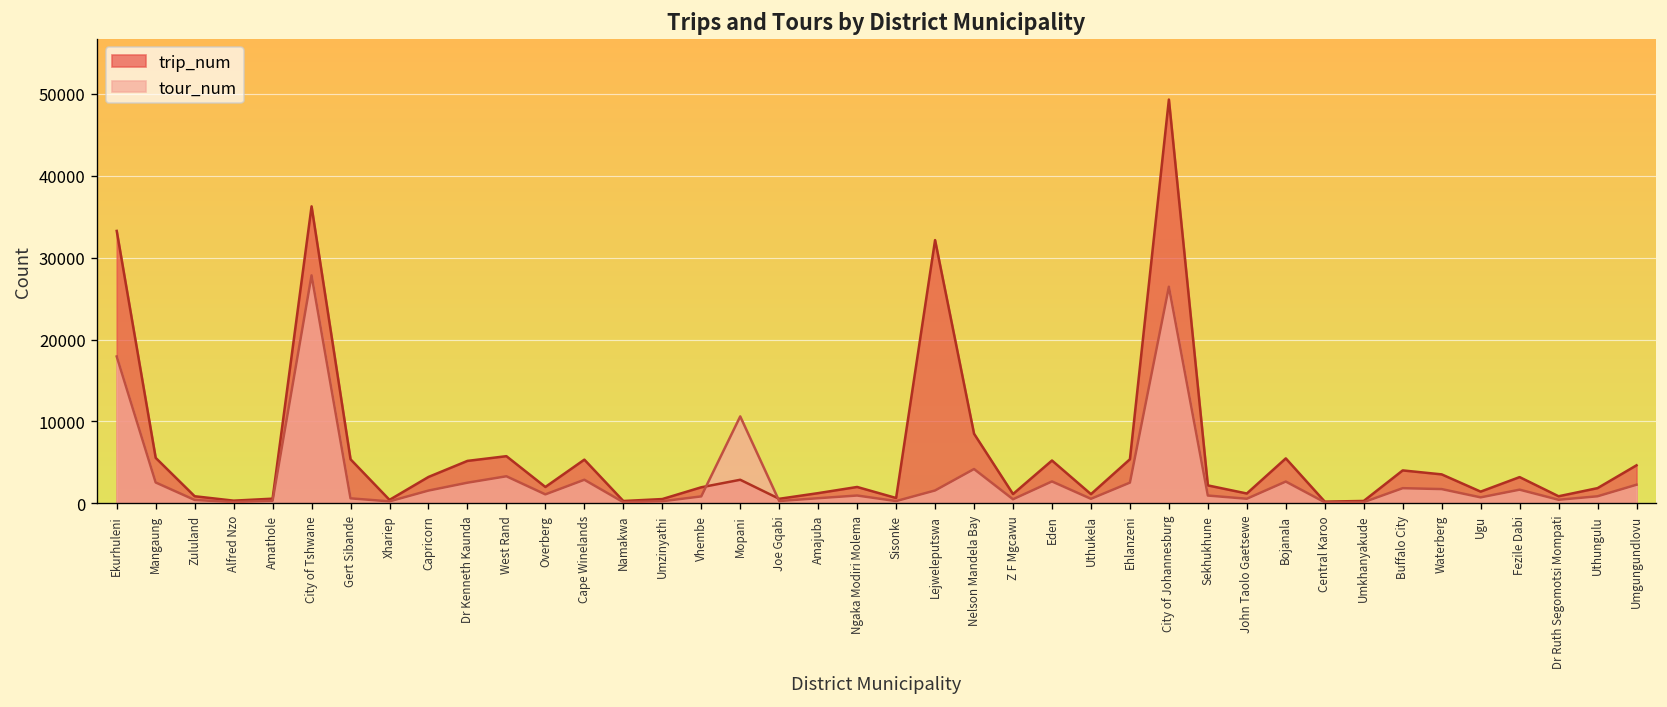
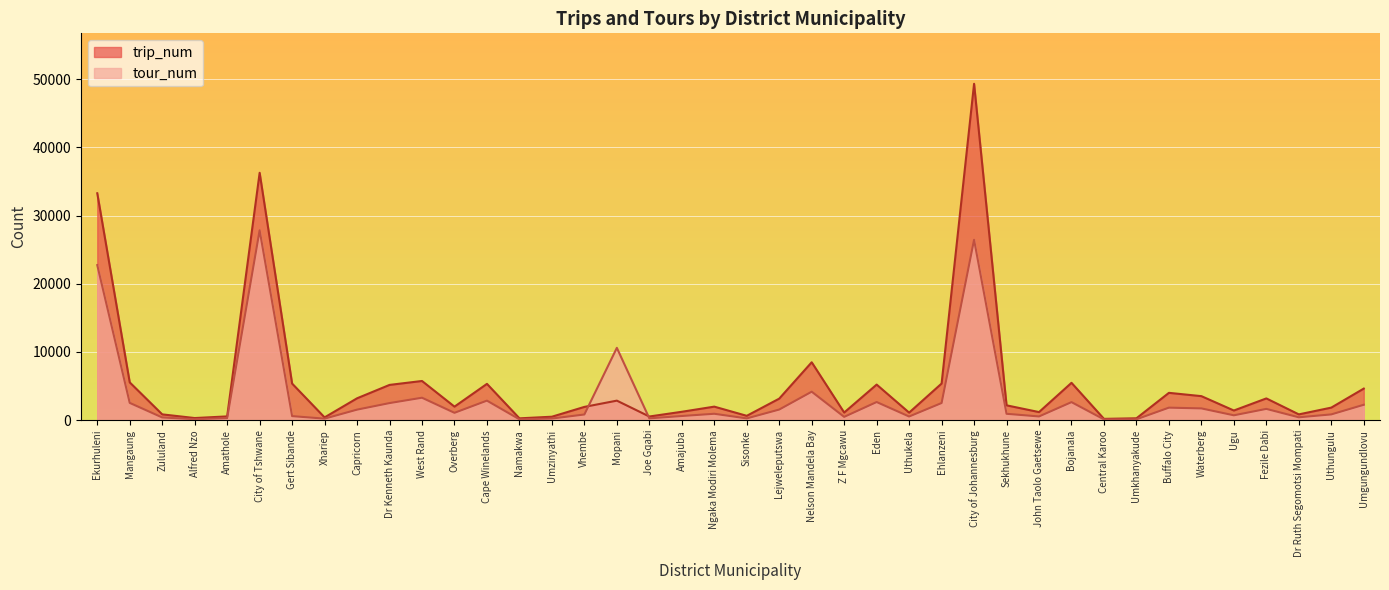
tour_num, Ekurhuleni: 18000 -> 23000
trip_num, Lejweleputswa: 32000 -> 3000
